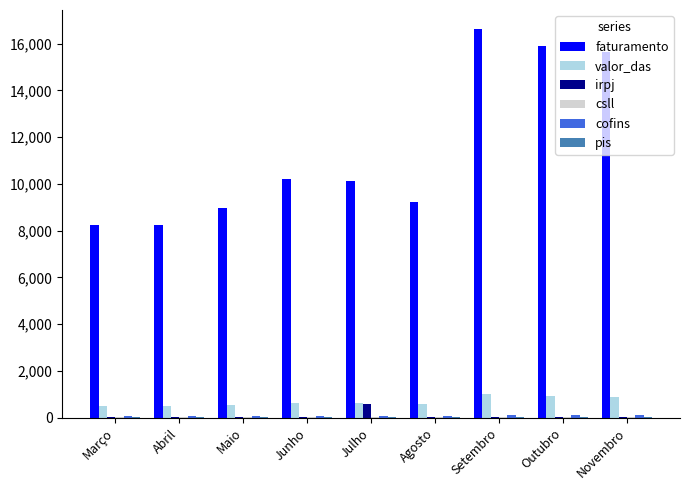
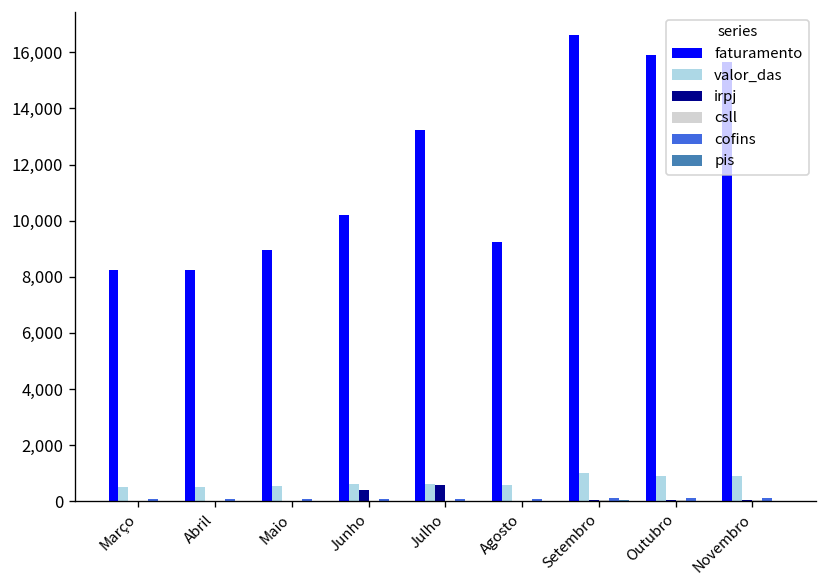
irpj, Junho: 0 -> 400
faturamento, Julho: 10,100 -> 13,200
